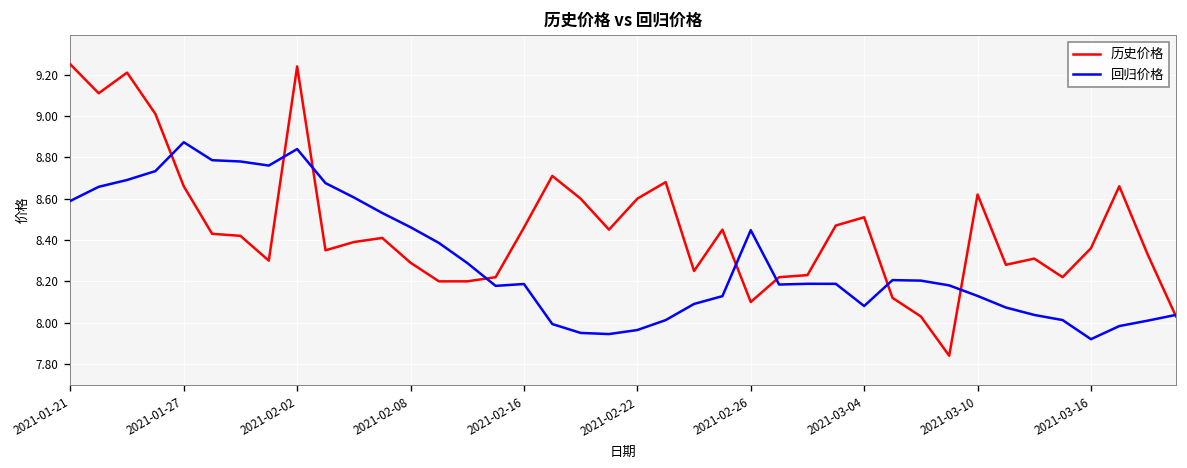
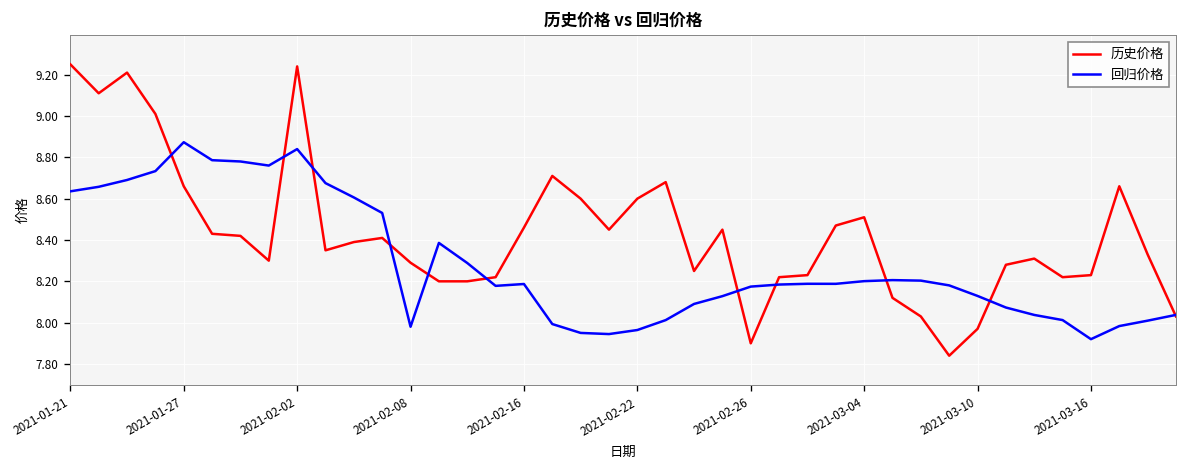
回归价格, 2021-01-21: 8.59 -> 8.64
回归价格, 2021-02-08: 8.46 -> 7.98
历史价格, 2021-02-26: 8.1 -> 7.9
回归价格, 2021-02-26: 8.45 -> 8.17
回归价格, 2021-03-04: 8.08 -> 8.20
历史价格, 2021-03-10: 8.62 -> 7.97
历史价格, 2021-03-16: 8.36 -> 8.23
